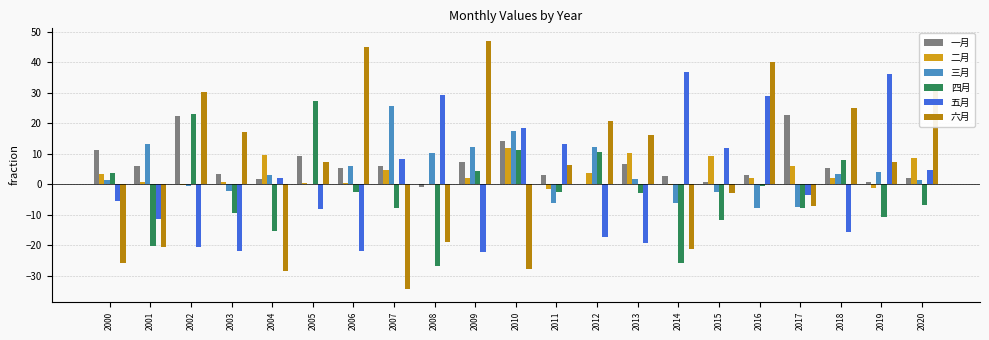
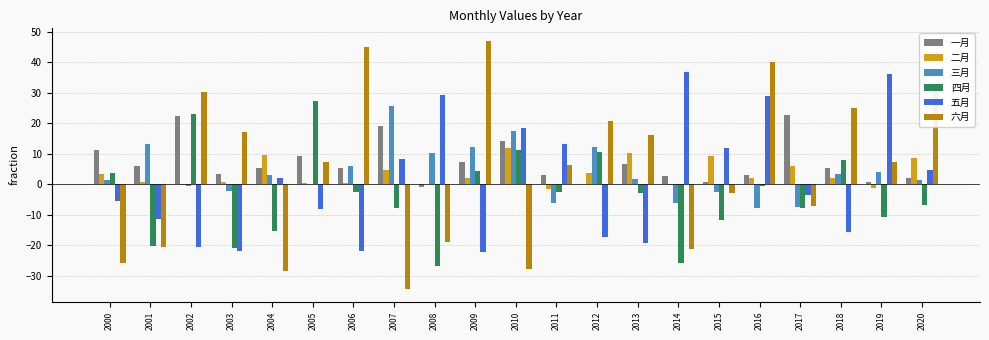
四月, 2003: -9 -> -21
一月, 2004: 2 -> 5
一月, 2007: 6 -> 19
